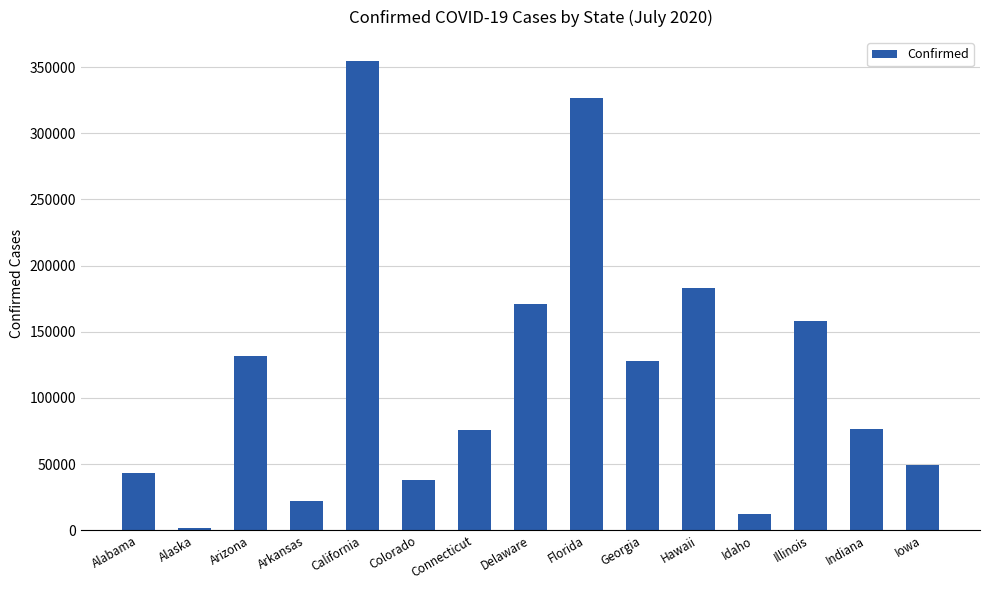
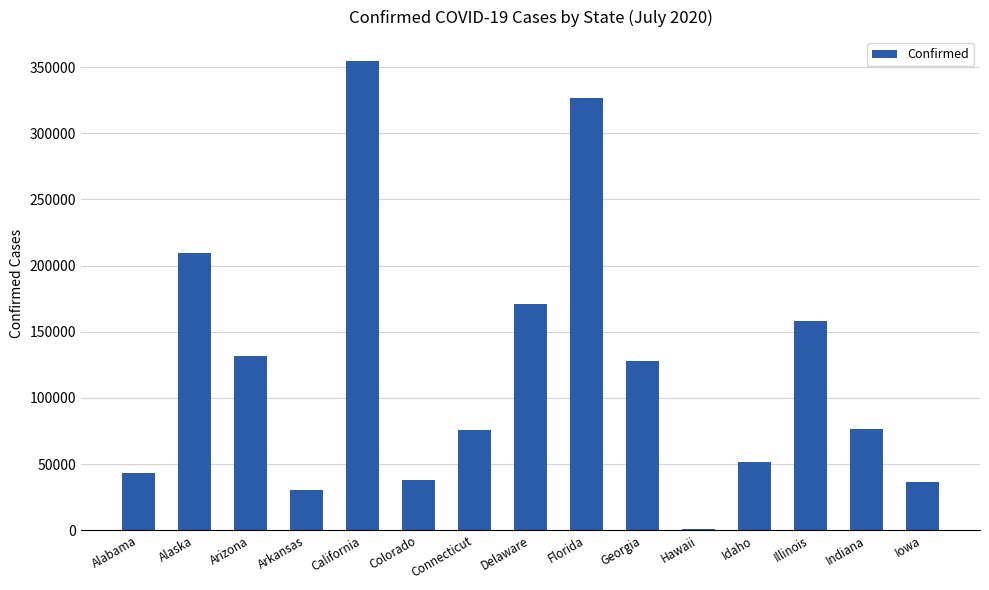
Alaska: 2000 -> 209000
Arkansas: 22000 -> 30000
Hawaii: 183000 -> 1000
Idaho: 12000 -> 52000
Iowa: 49000 -> 37000
